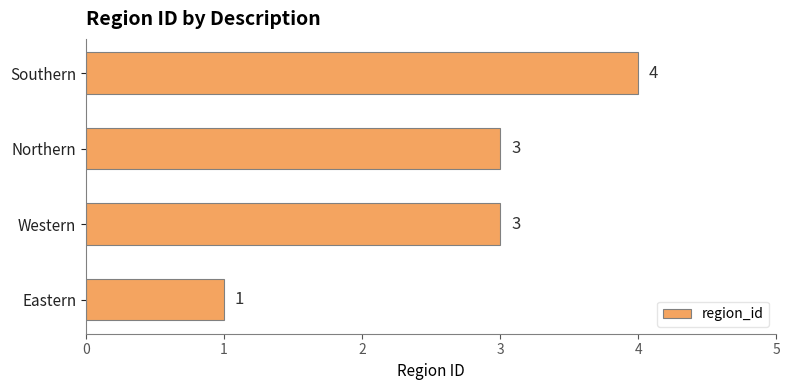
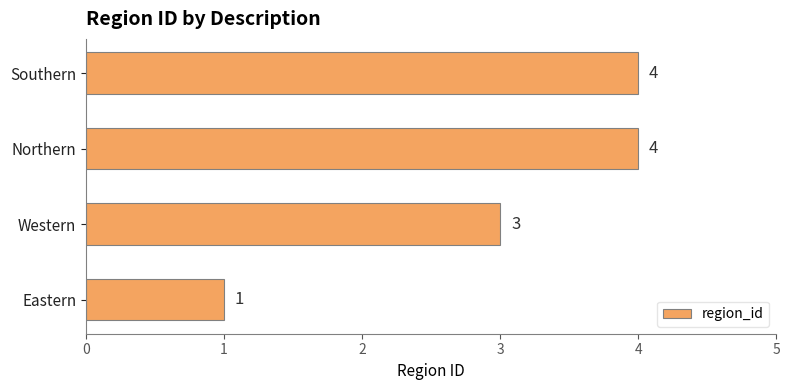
Northern: 3 -> 4
